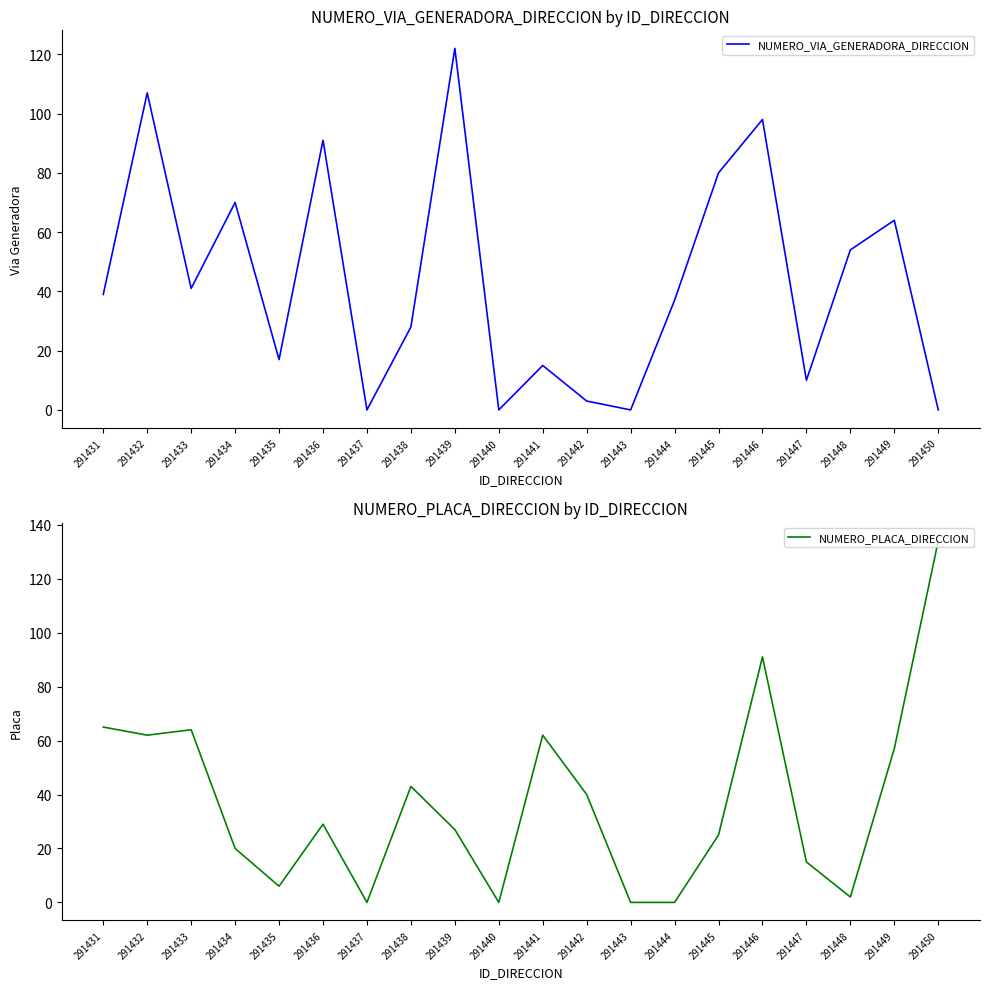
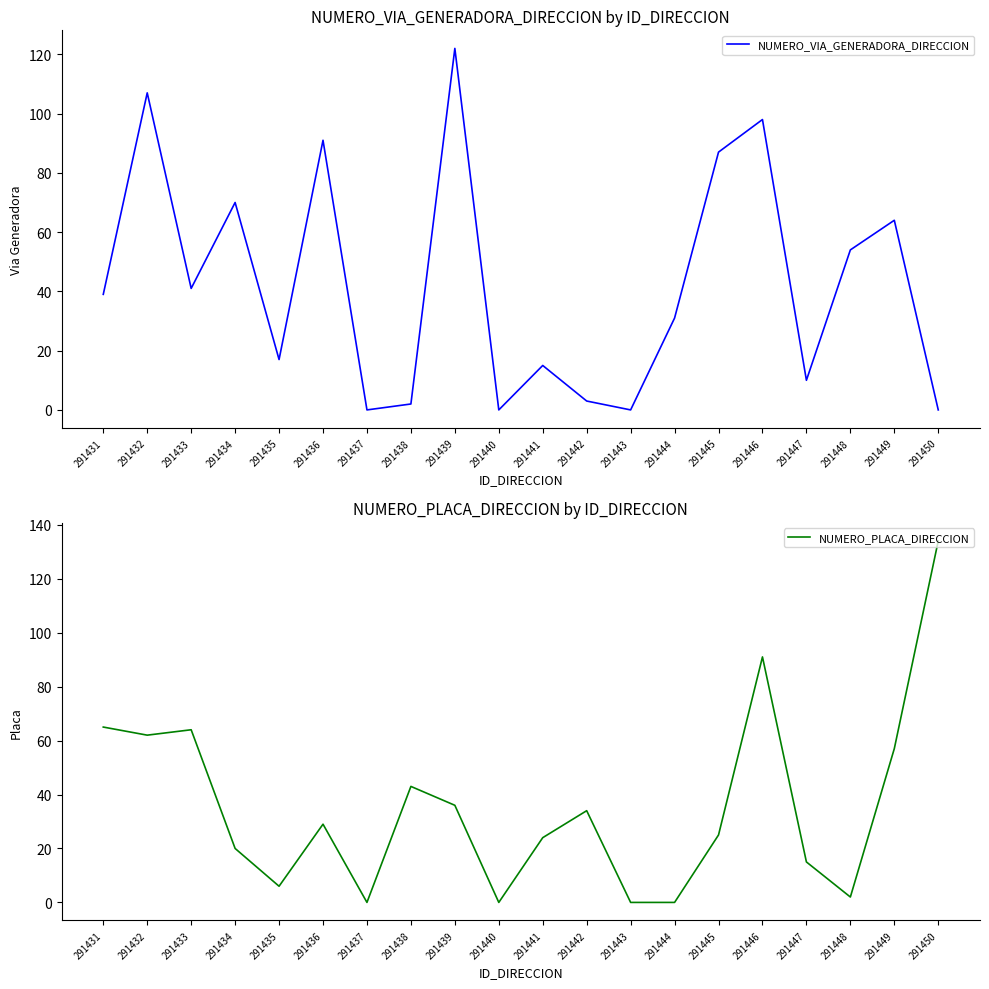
NUMERO_VIA_GENERADORA_DIRECCION by ID_DIRECCION, 291438: 28 -> 2
NUMERO_VIA_GENERADORA_DIRECCION by ID_DIRECCION, 291444: 37 -> 31
NUMERO_VIA_GENERADORA_DIRECCION by ID_DIRECCION, 291445: 80 -> 87
NUMERO_PLACA_DIRECCION by ID_DIRECCION, 291439: 27 -> 36
NUMERO_PLACA_DIRECCION by ID_DIRECCION, 291441: 62 -> 24
NUMERO_PLACA_DIRECCION by ID_DIRECCION, 291442: 40 -> 34
